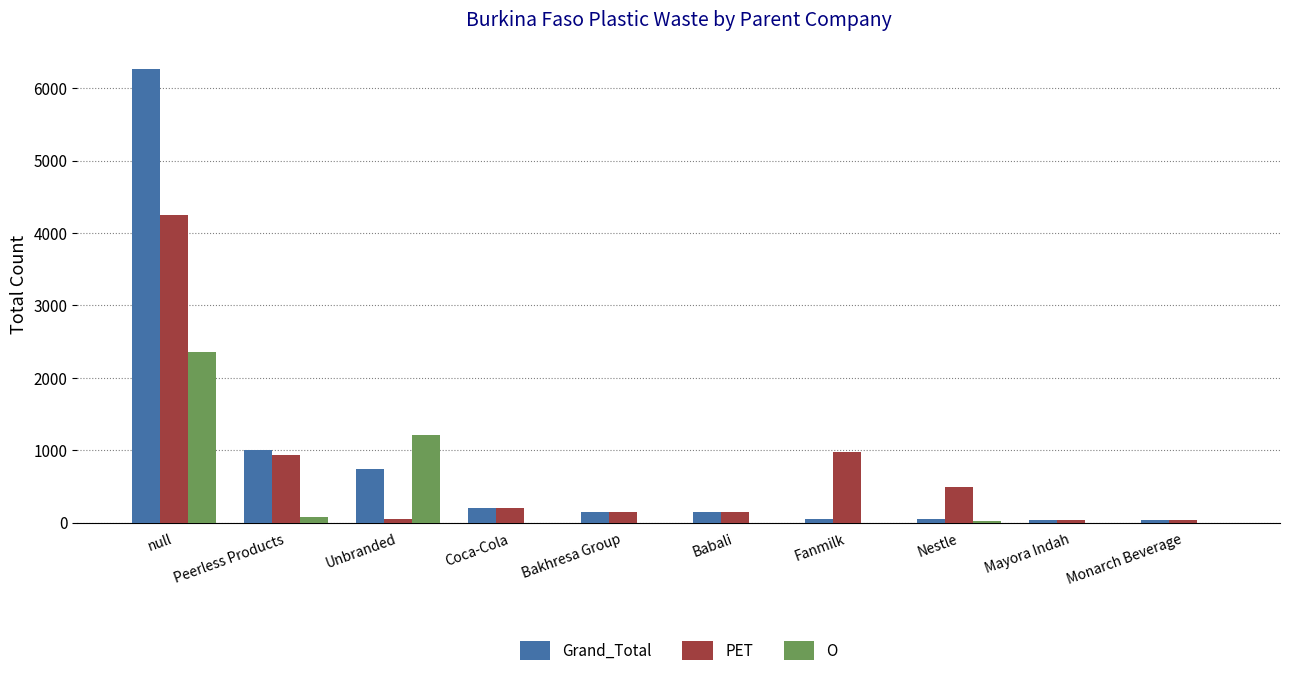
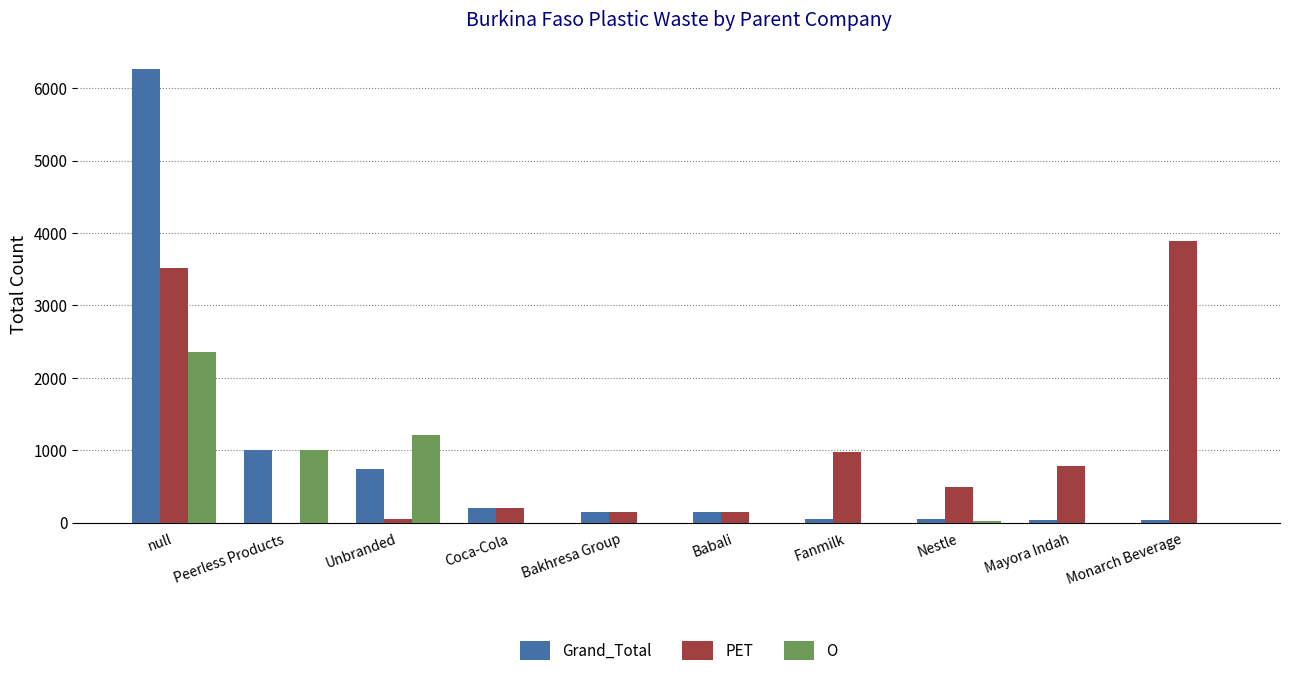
PET, null: 4300 -> 3500
PET, Peerless Products: 900 -> 0
O, Peerless Products: 100 -> 1000
PET, Mayora Indah: 0 -> 800
PET, Monarch Beverage: 0 -> 3900
